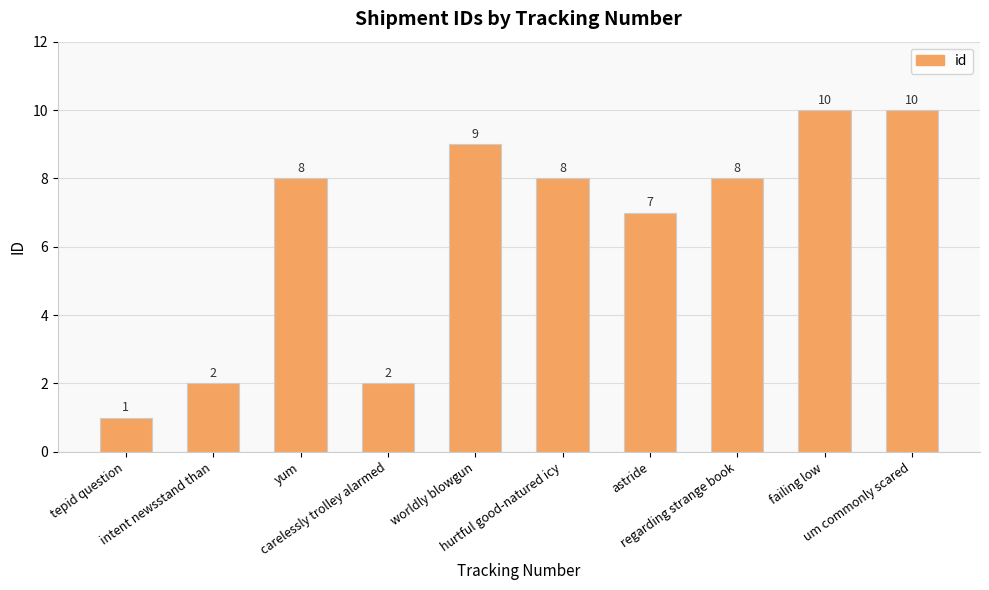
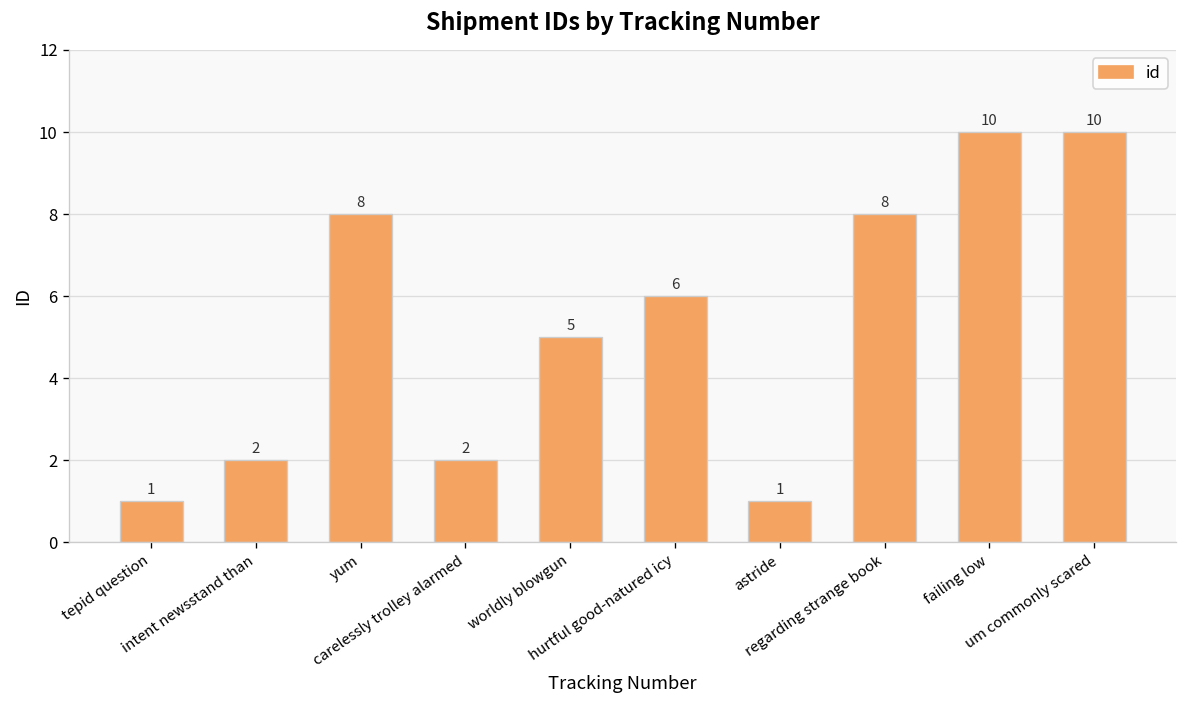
worldly blowgun: 9 -> 5
hurtful good-natured icy: 8 -> 6
astride: 7 -> 1
